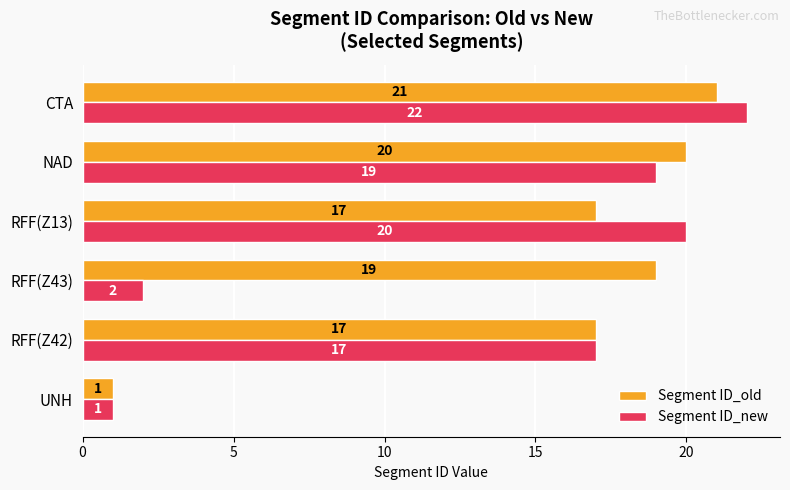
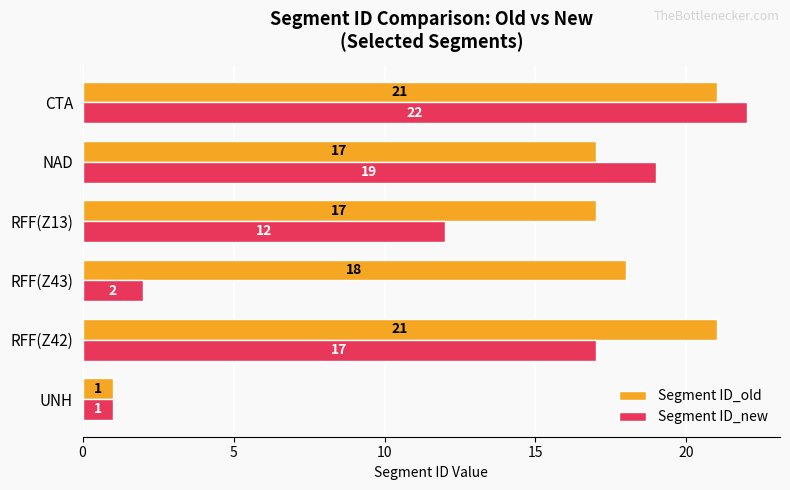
Segment ID_old, NAD: 20 -> 17
Segment ID_new, RFF(Z13): 20 -> 12
Segment ID_old, RFF(Z43): 19 -> 18
Segment ID_old, RFF(Z42): 17 -> 21
